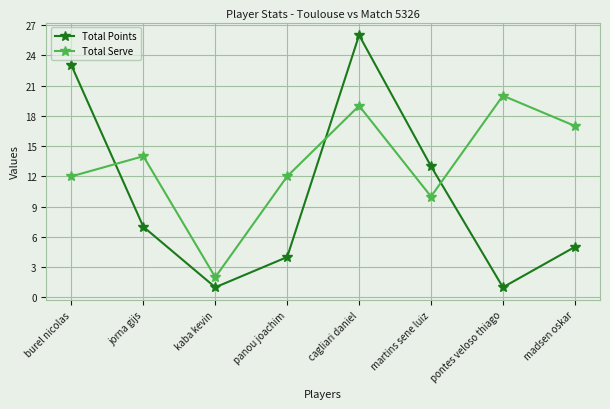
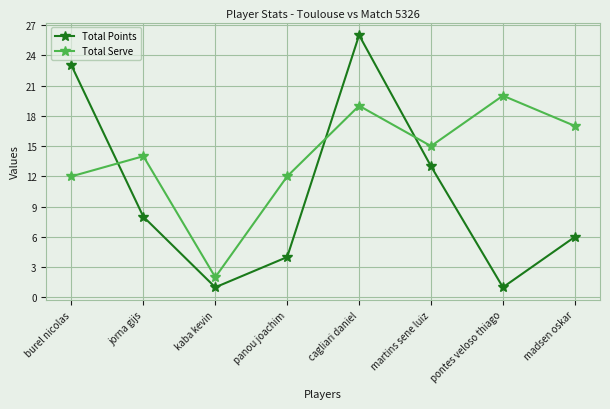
Total Points, jorna gijs: 7 -> 8
Total Serve, martins sene luiz: 10 -> 15
Total Points, madsen oskar: 5 -> 6
